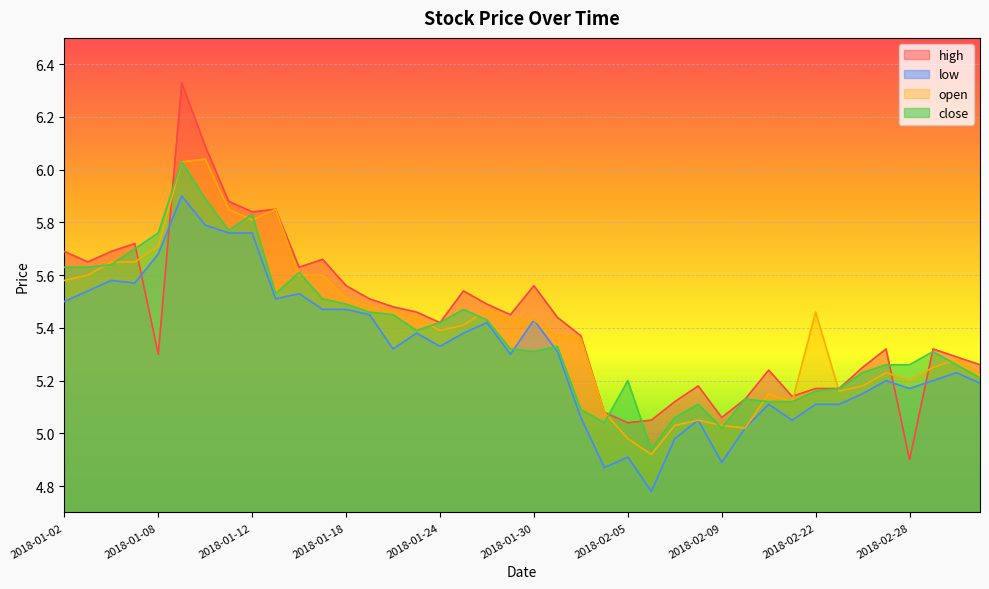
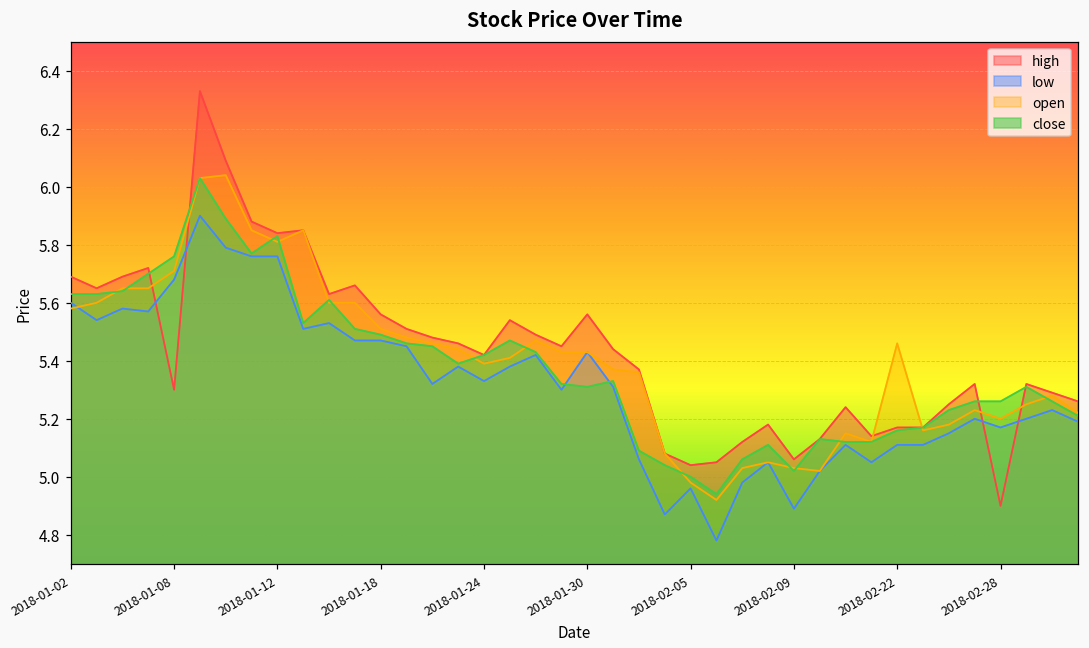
low, 2018-01-02: 5.5 -> 5.6
low, 2018-02-05: 4.91 -> 4.96
close, 2018-02-05: 5.2 -> 5.0
